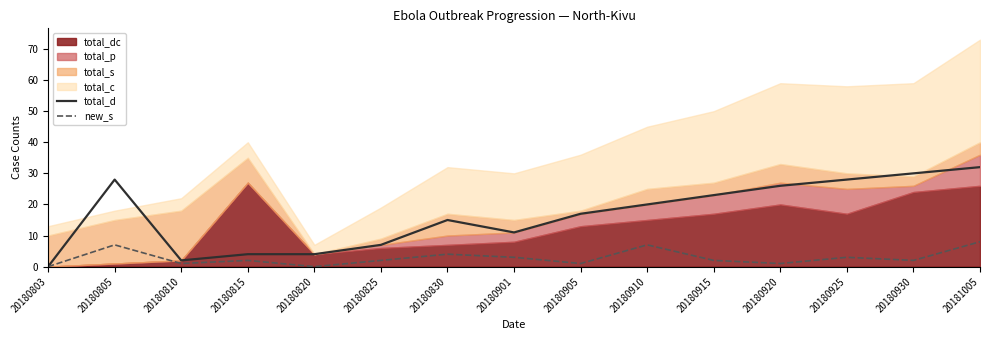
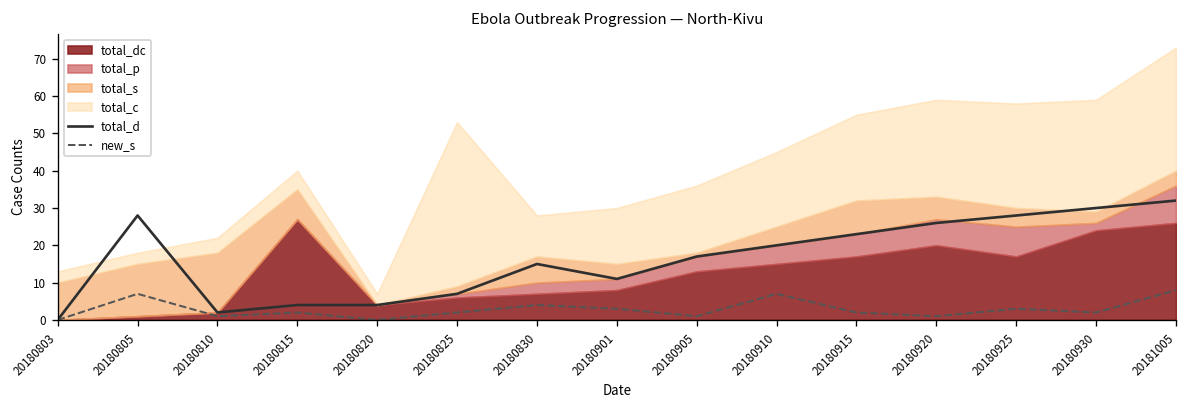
total_c, 20180825: 10 -> 44
total_c, 20180830: 15 -> 11
total_s, 20180915: 4 -> 9
